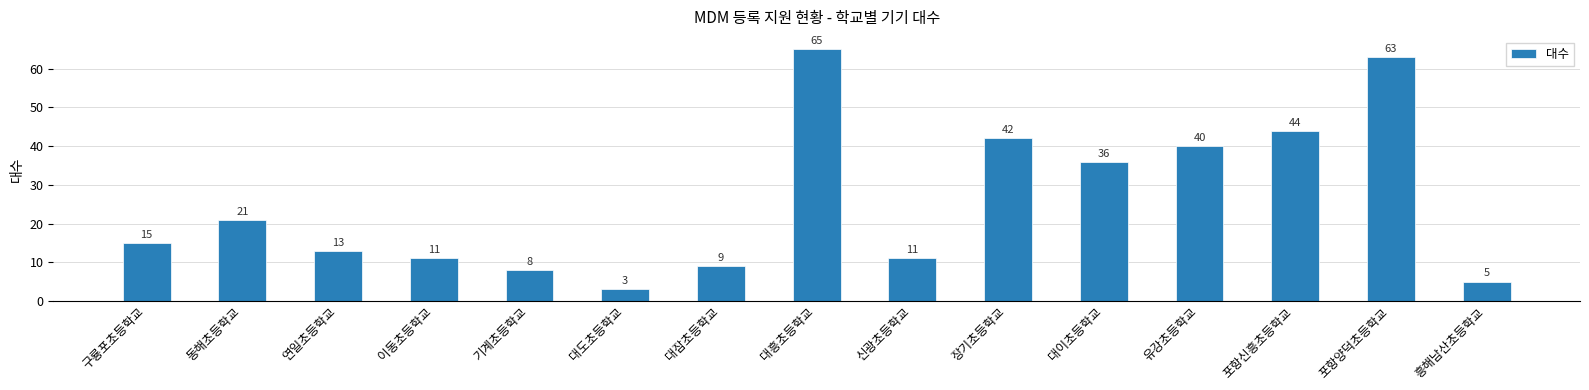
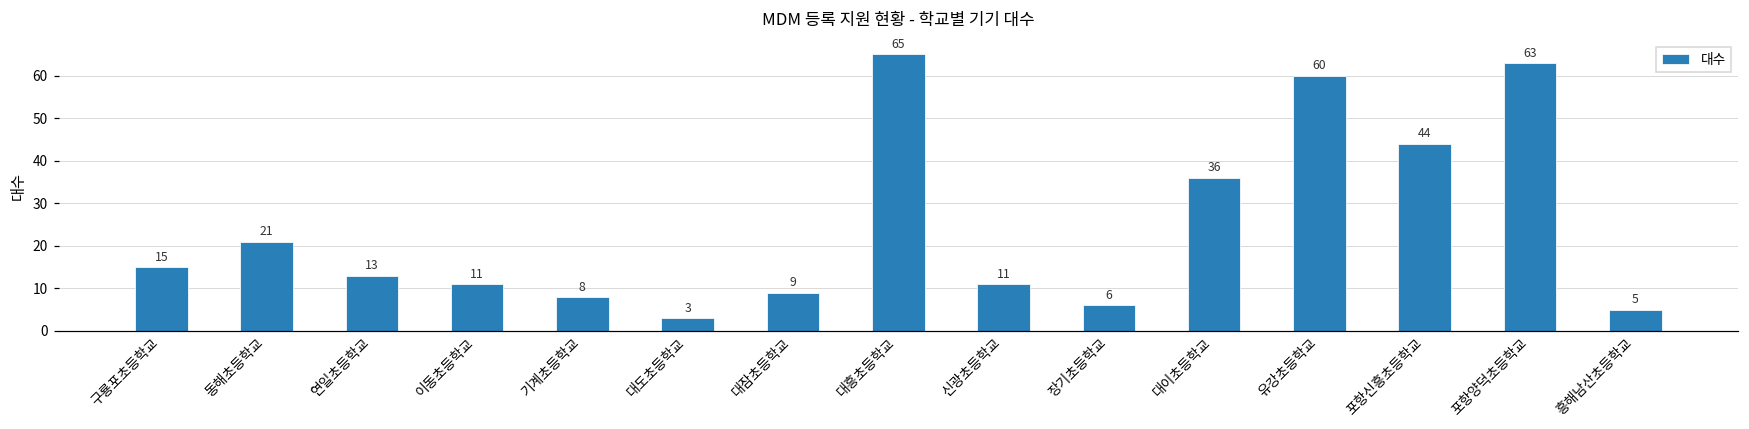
장기초등학교: 42 -> 6
유강초등학교: 40 -> 60
